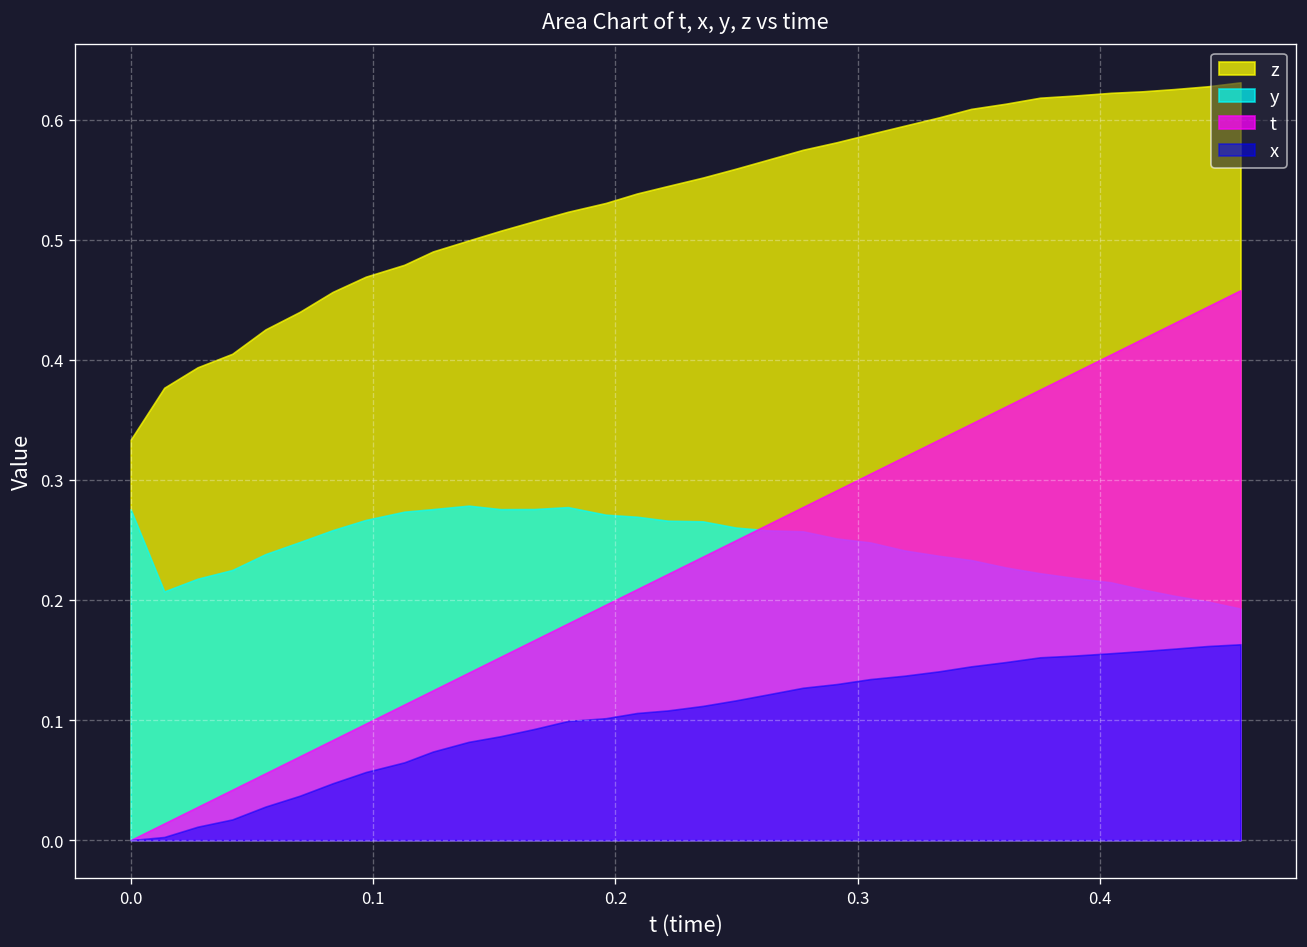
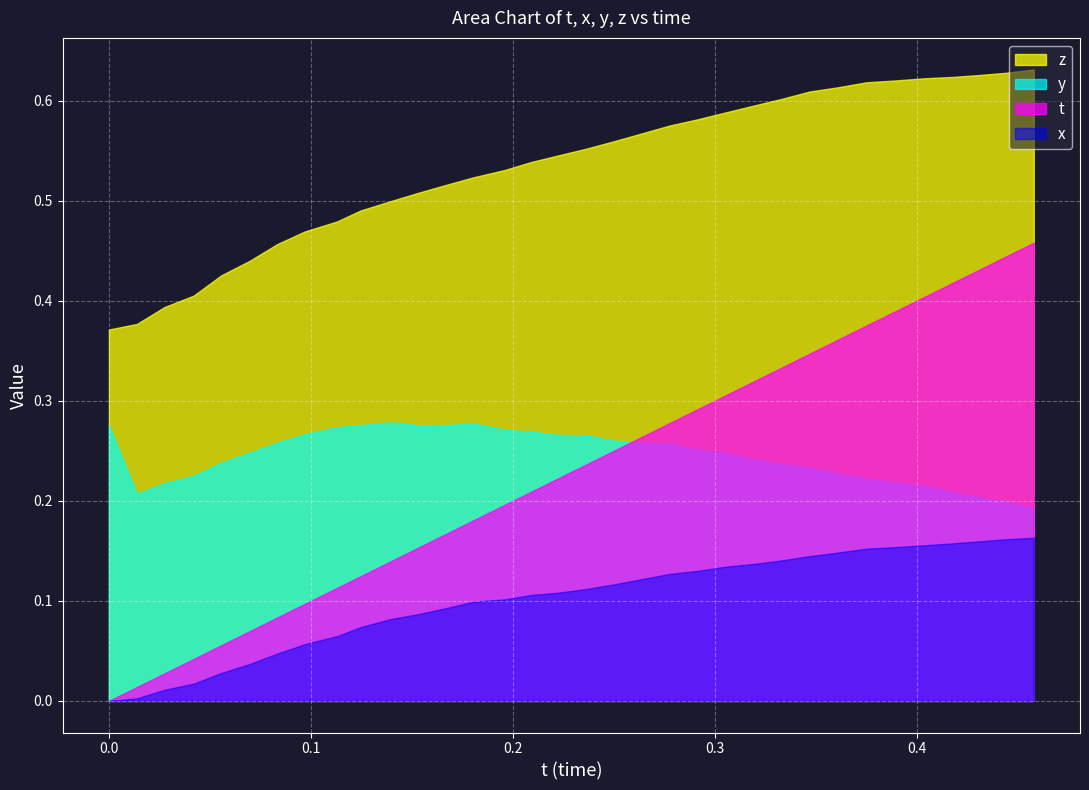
z, 0.0: 0.333 -> 0.371
